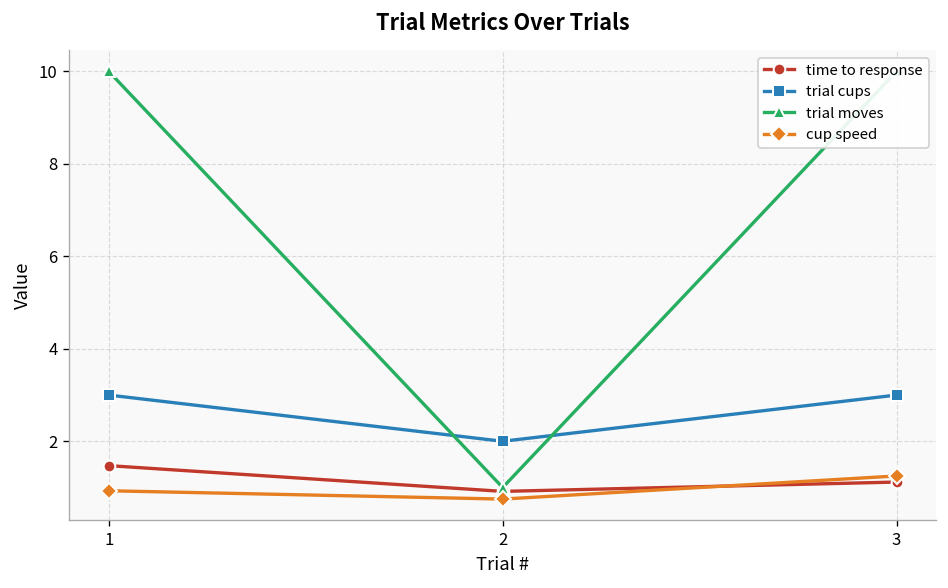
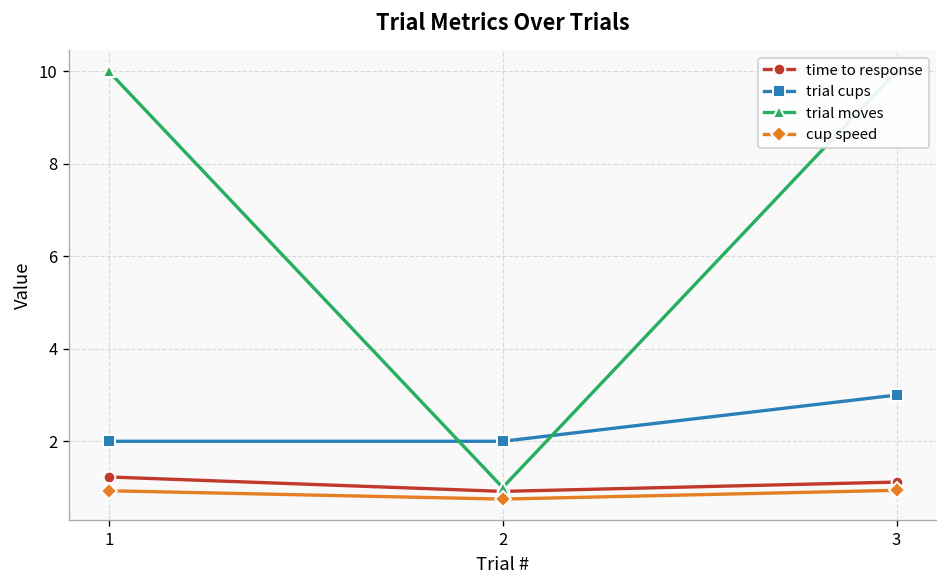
time to response, 1: 1.5 -> 1.2
trial cups, 1: 3 -> 2
cup speed, 3: 1.3 -> 0.9
